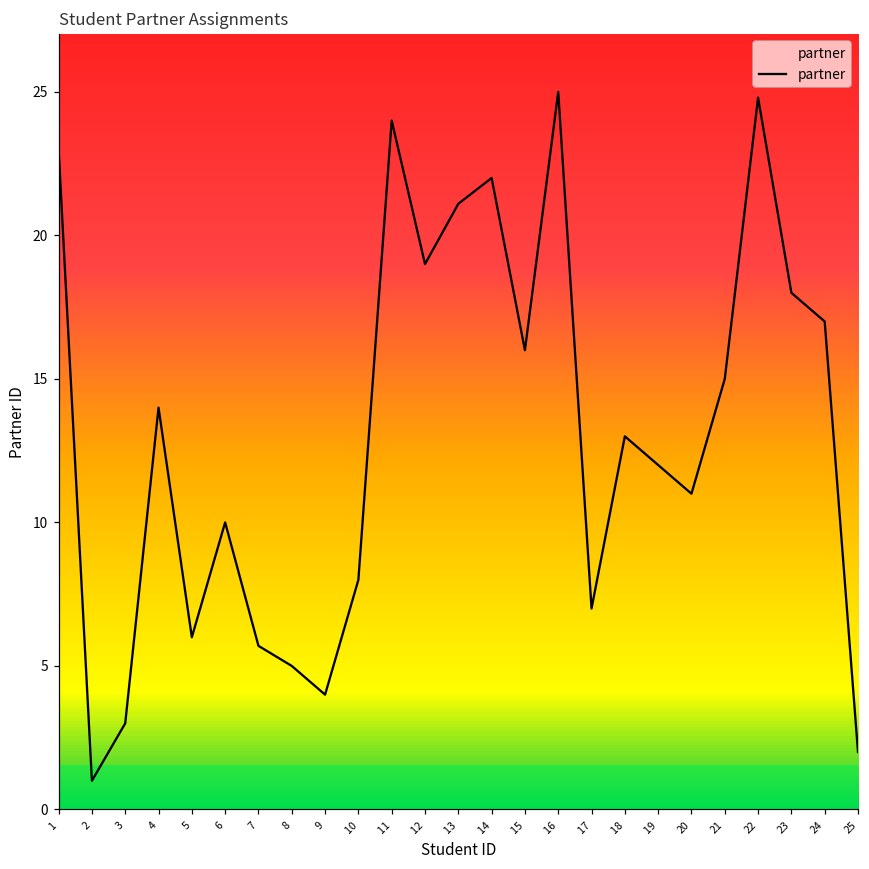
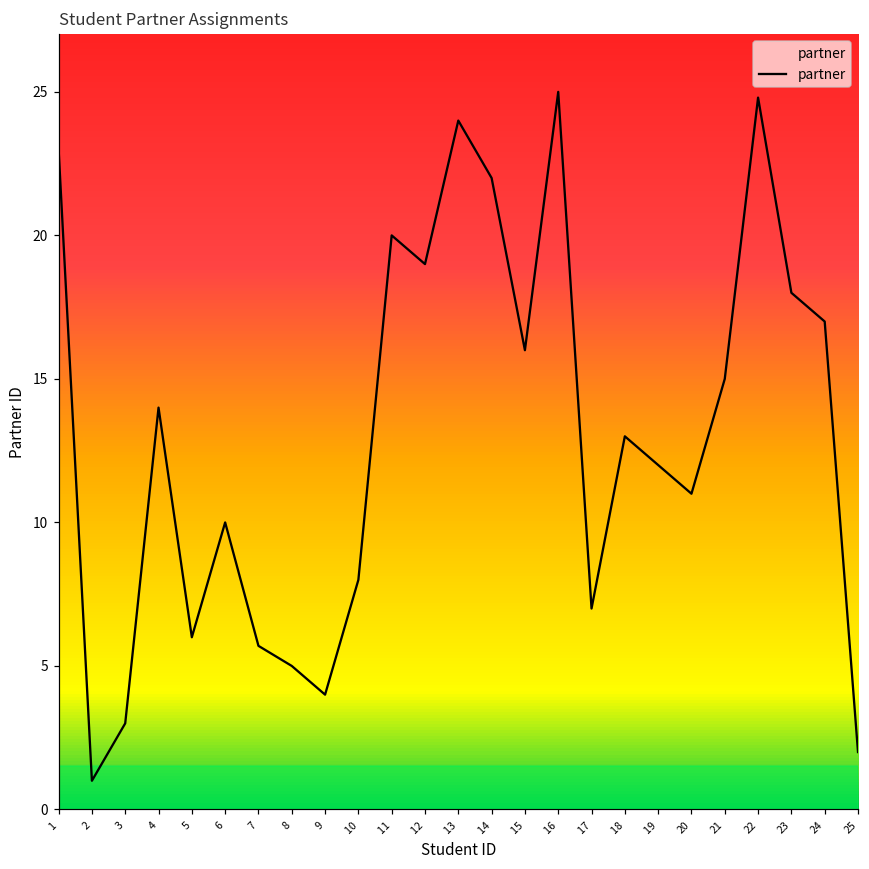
11: 24 -> 20
13: 21.1 -> 24.0
